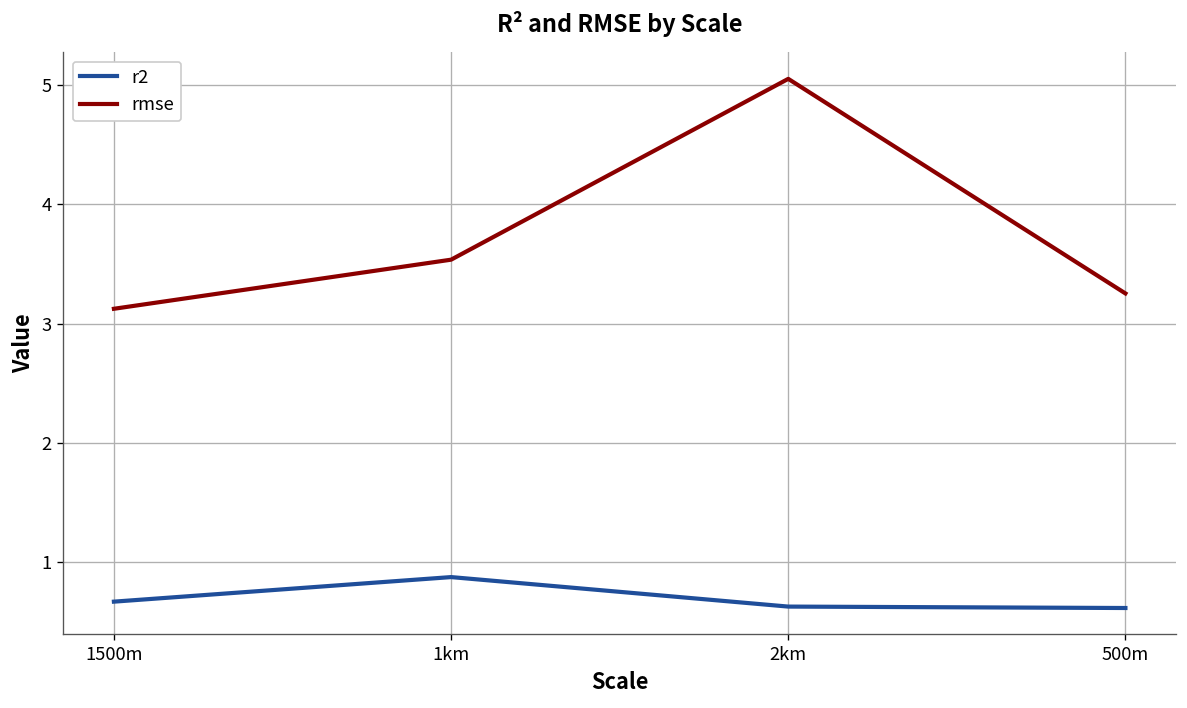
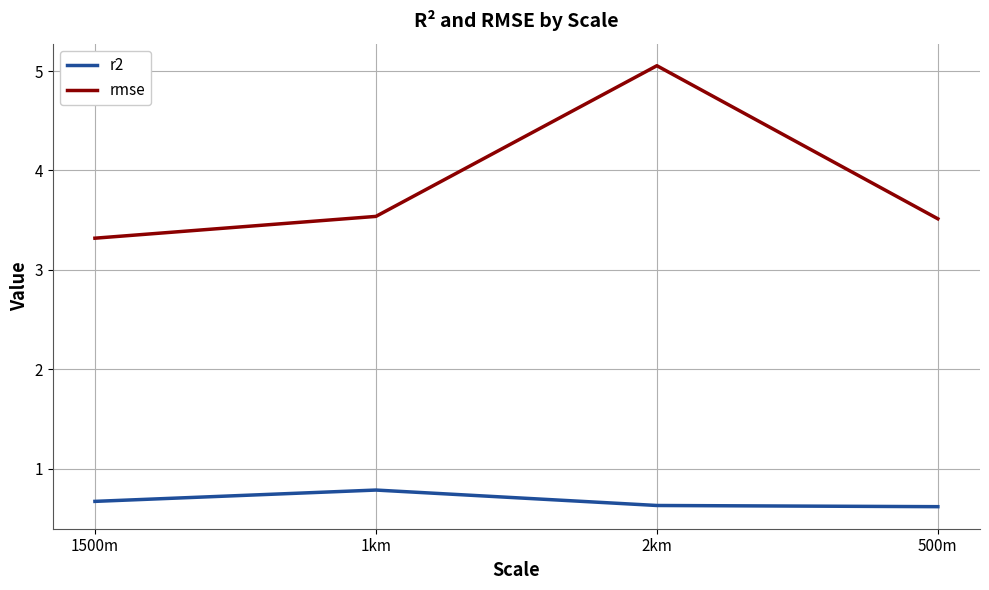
rmse, 1500m: 3.1 -> 3.3
r2, 1km: 0.9 -> 0.8
rmse, 500m: 3.3 -> 3.5
